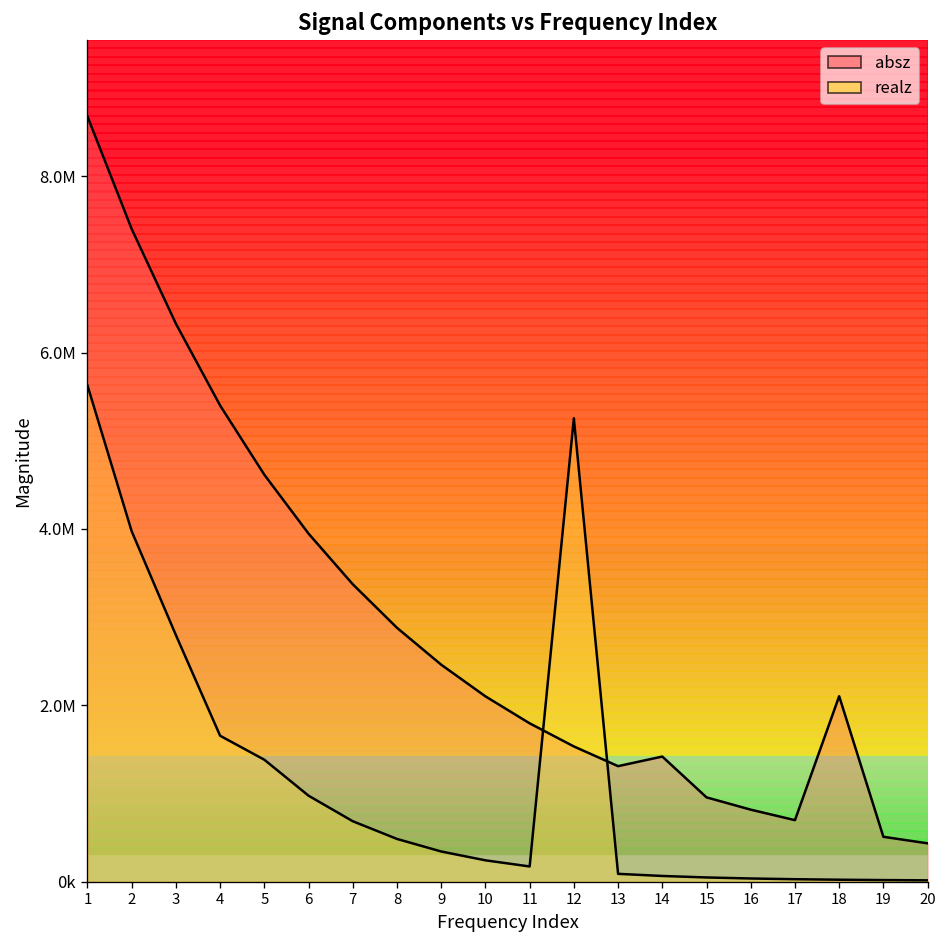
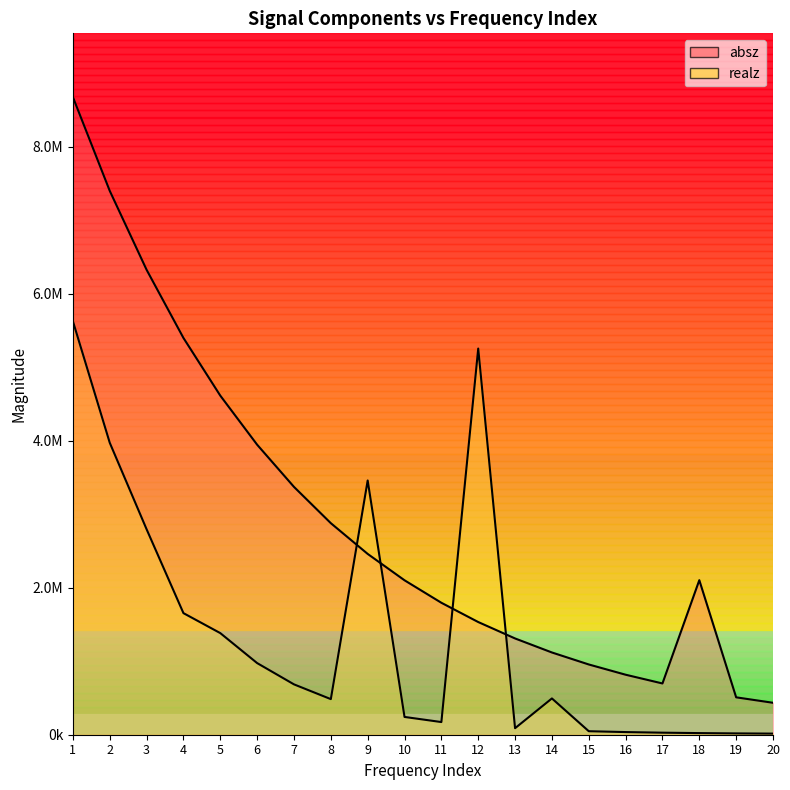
realz, 9: 300000 -> 3500000
absz, 14: 1400000 -> 1100000
realz, 14: 100000 -> 500000
